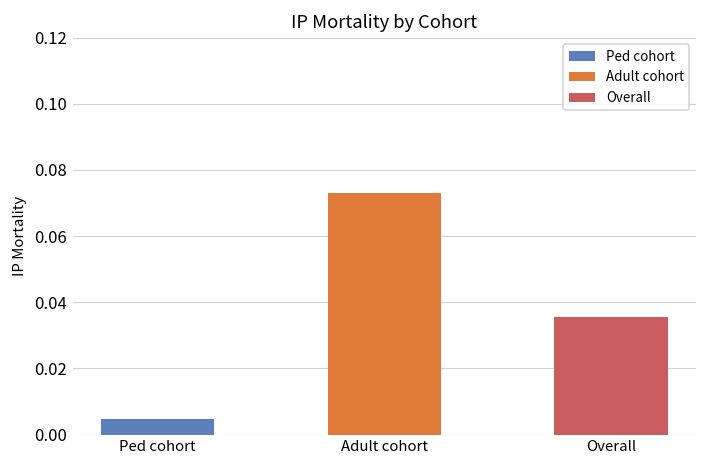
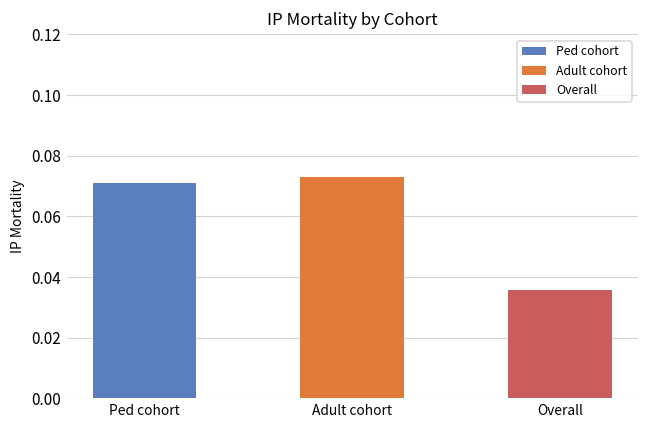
Ped cohort: 0.005 -> 0.071
